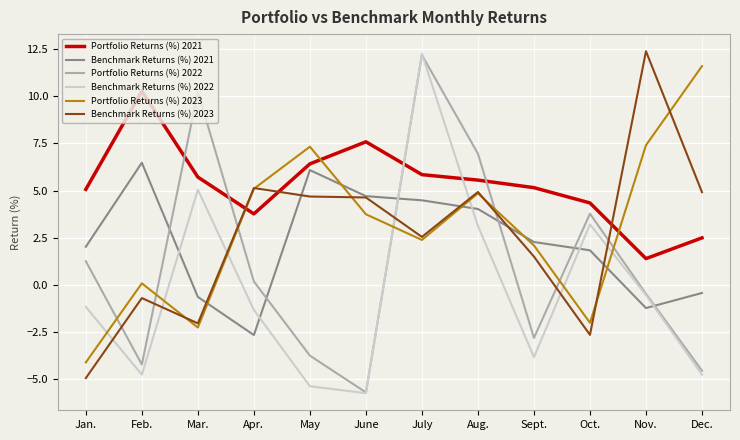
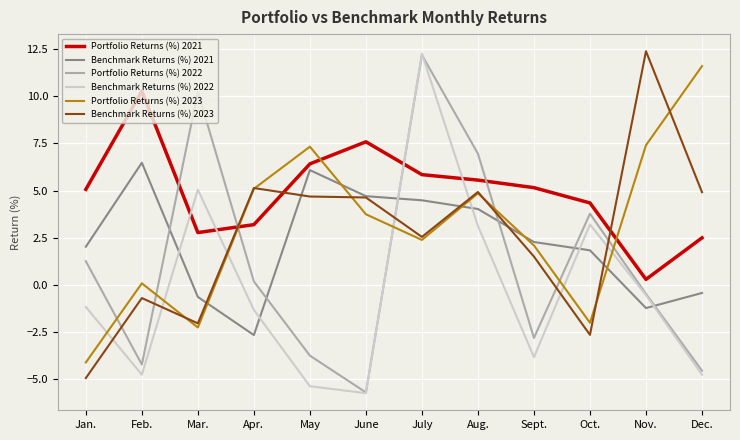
Portfolio Returns (%) 2021, Mar.: 5.7 -> 2.8
Portfolio Returns (%) 2021, Apr.: 3.8 -> 3.2
Portfolio Returns (%) 2021, Nov.: 1.4 -> 0.3
